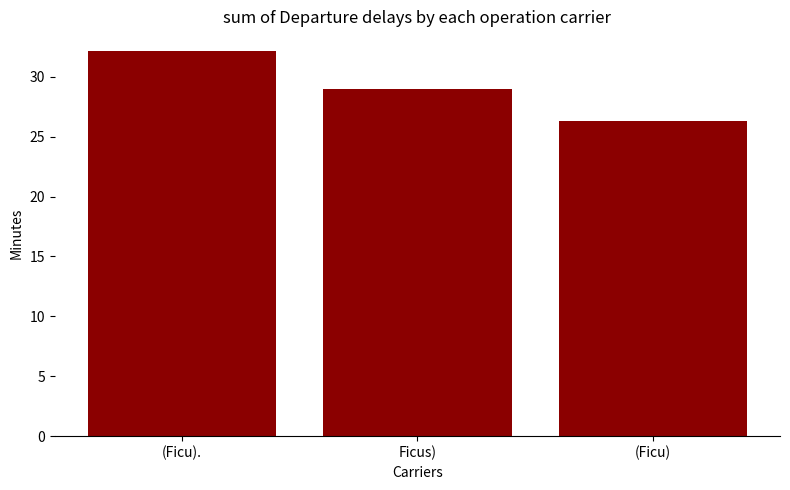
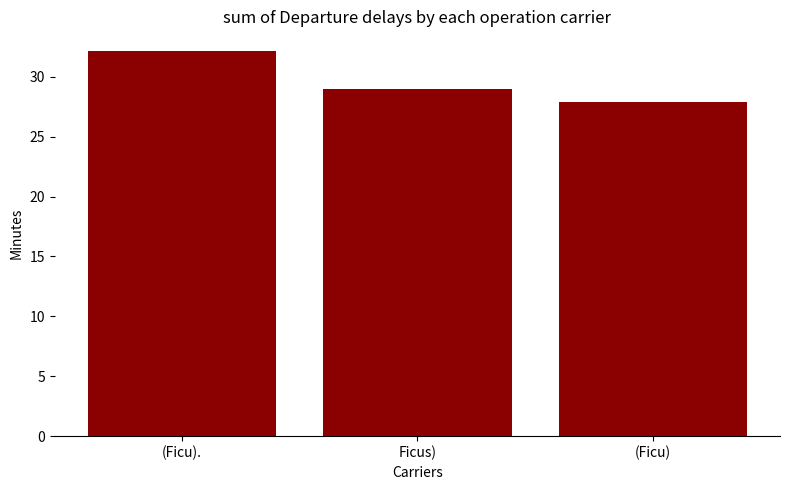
(Ficu): 26.3 -> 27.9
